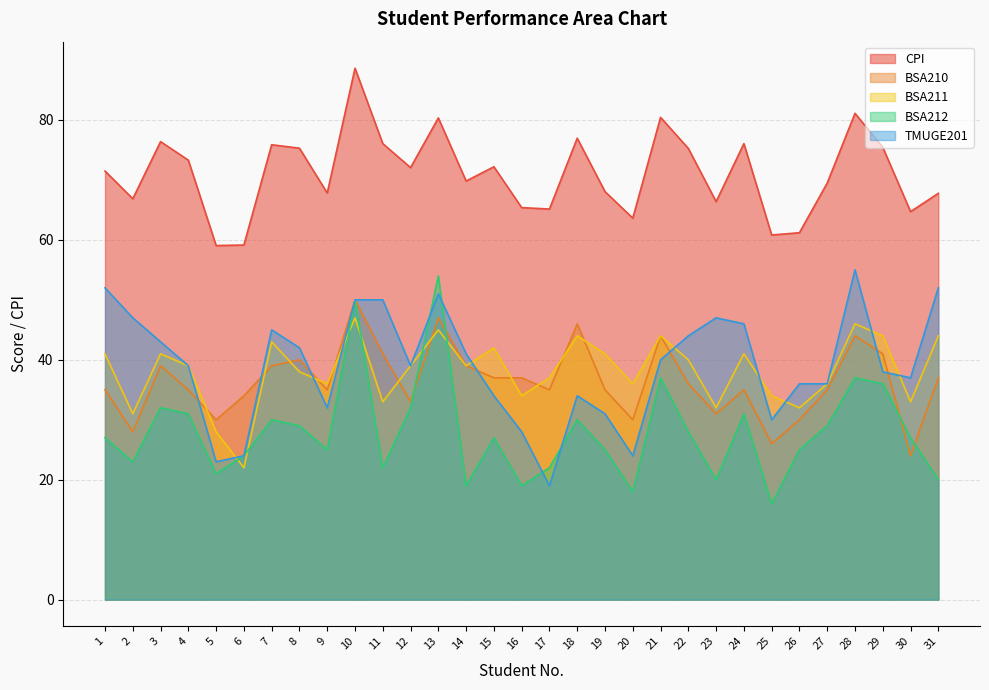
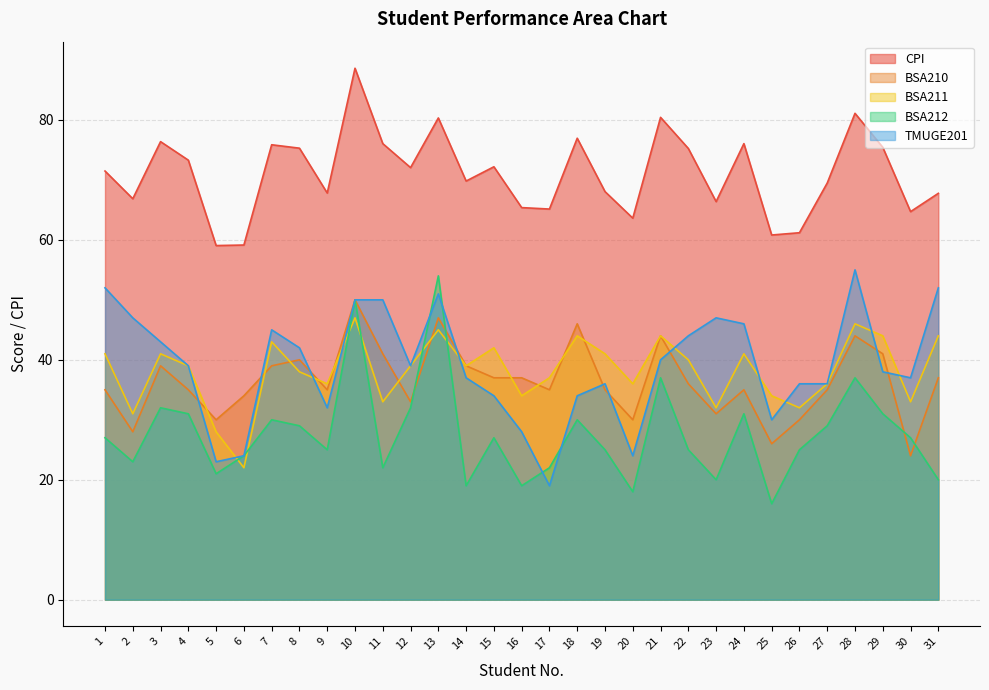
TMUGE201, 14: 41 -> 37
TMUGE201, 19: 31 -> 36
BSA212, 22: 28 -> 25
BSA212, 29: 36 -> 31
